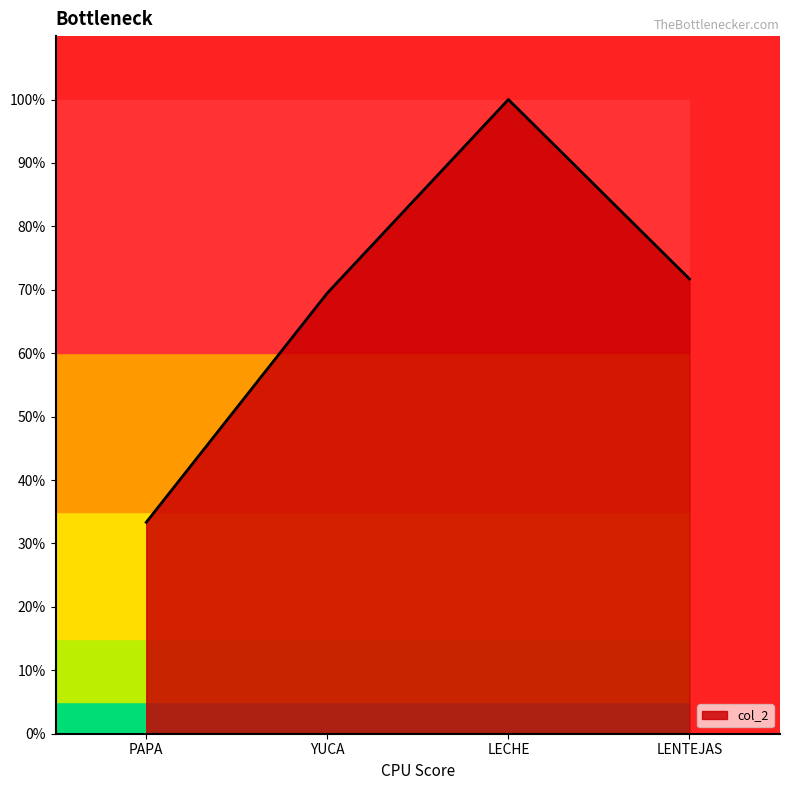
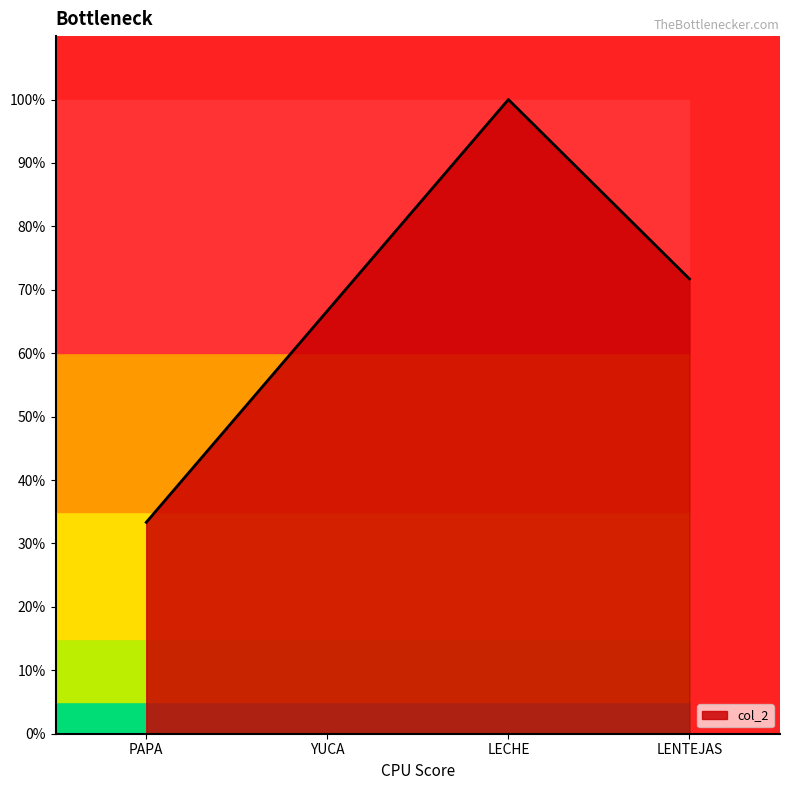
YUCA: 69% -> 67%
